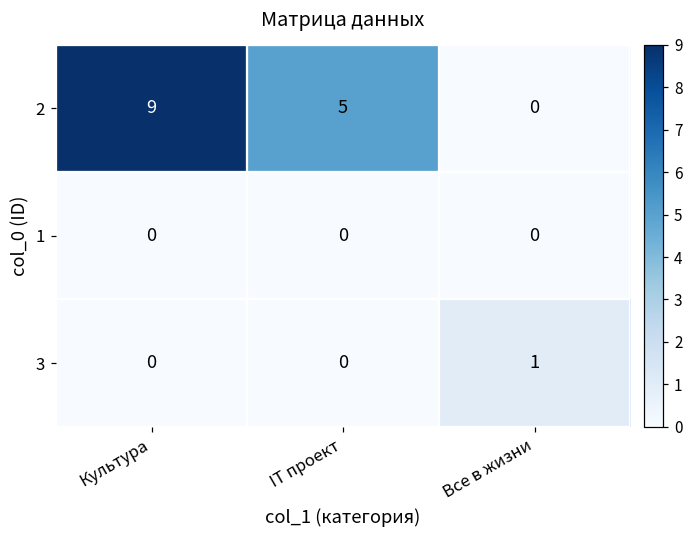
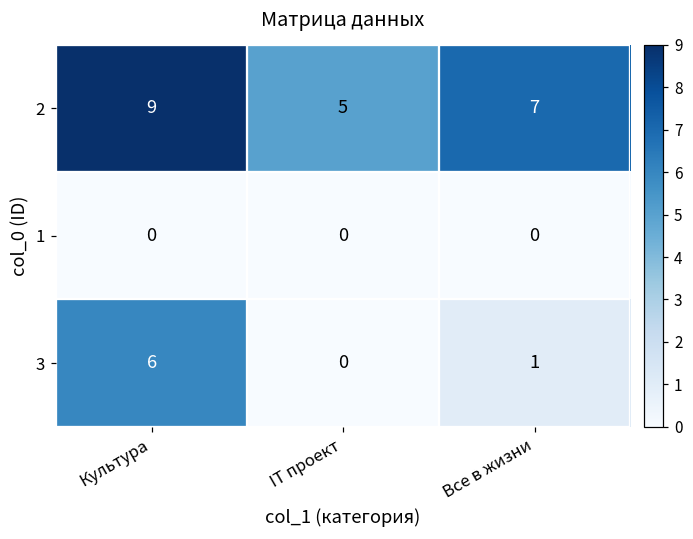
2, Все в жизни: 0 -> 7
3, Культура: 0 -> 6
